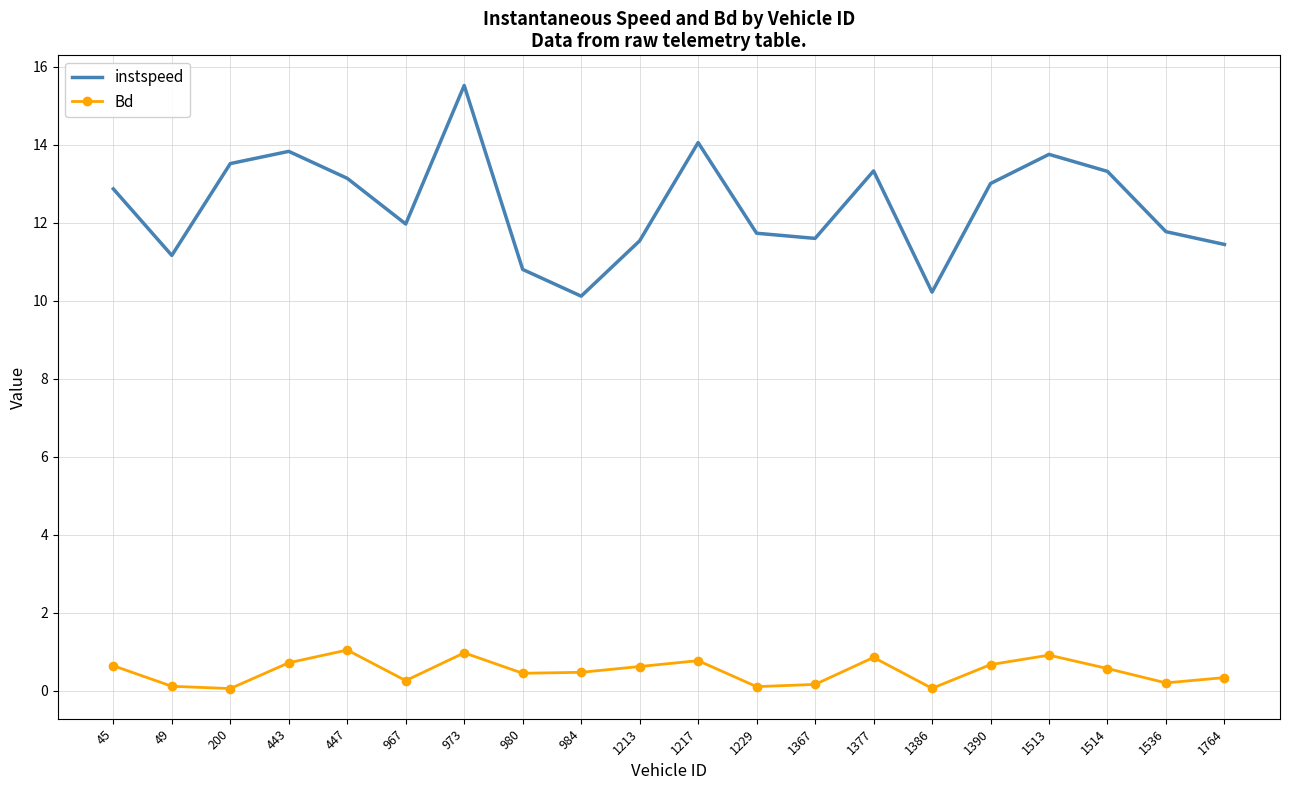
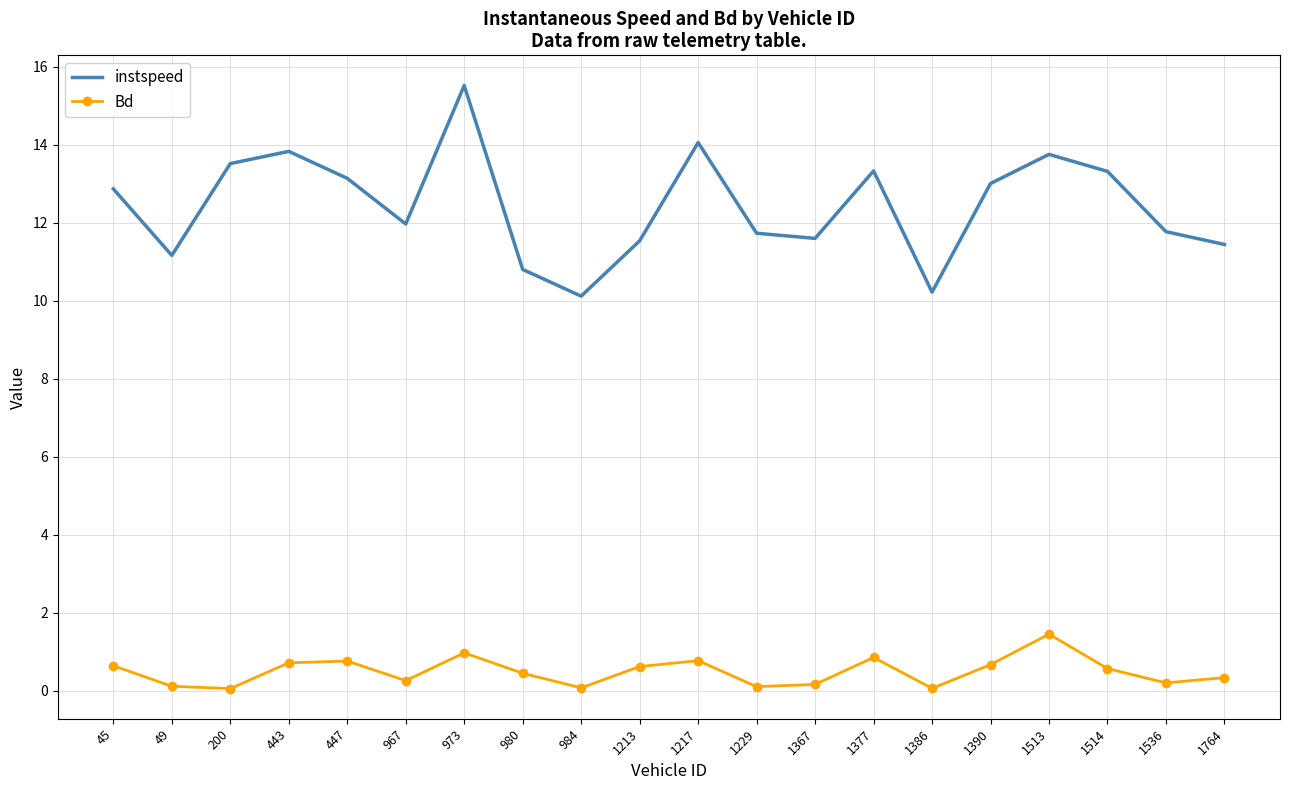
Bd, 447: 1.0 -> 0.8
Bd, 984: 0.5 -> 0.1
Bd, 1513: 0.9 -> 1.4
